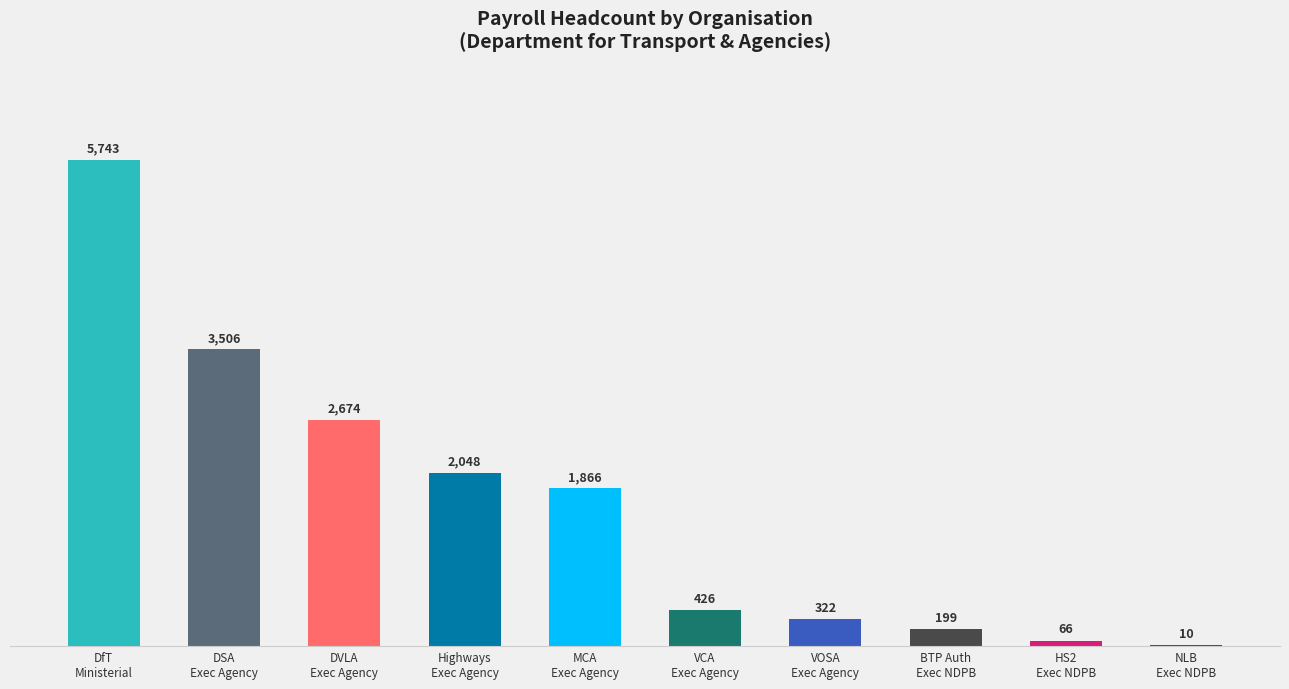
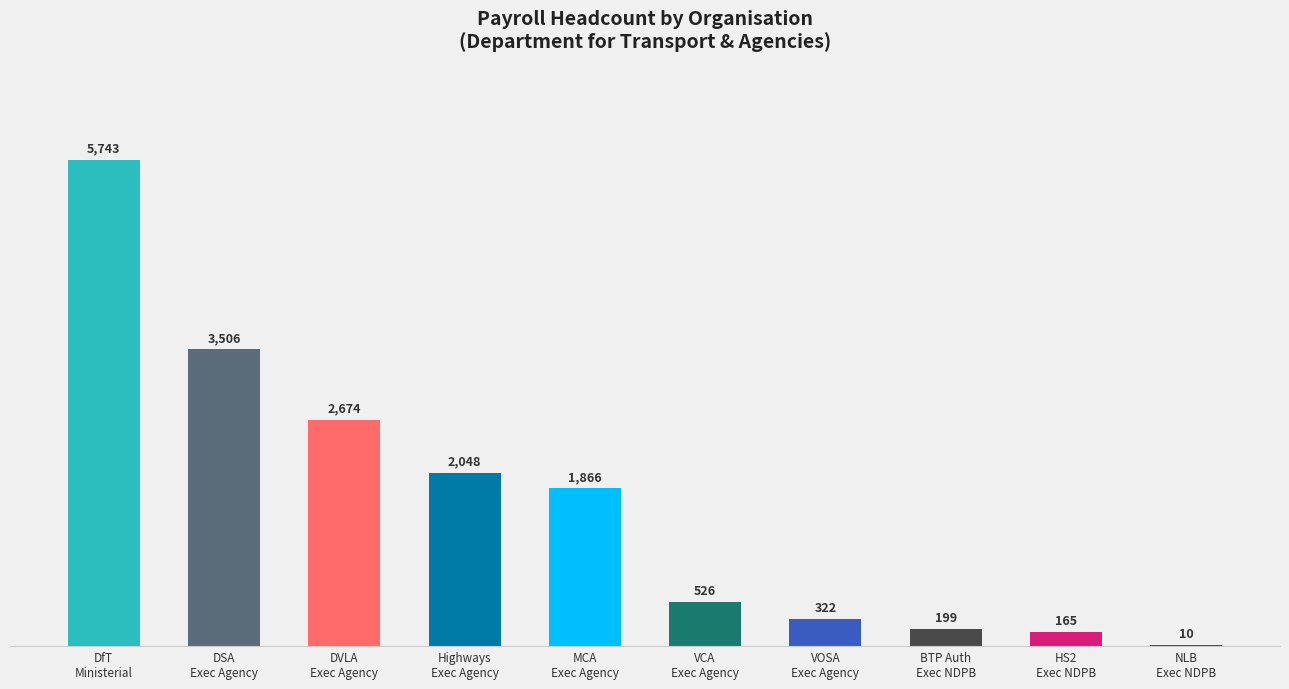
VCA Exec Agency: 426 -> 526
HS2 Exec NDPB: 66 -> 165
